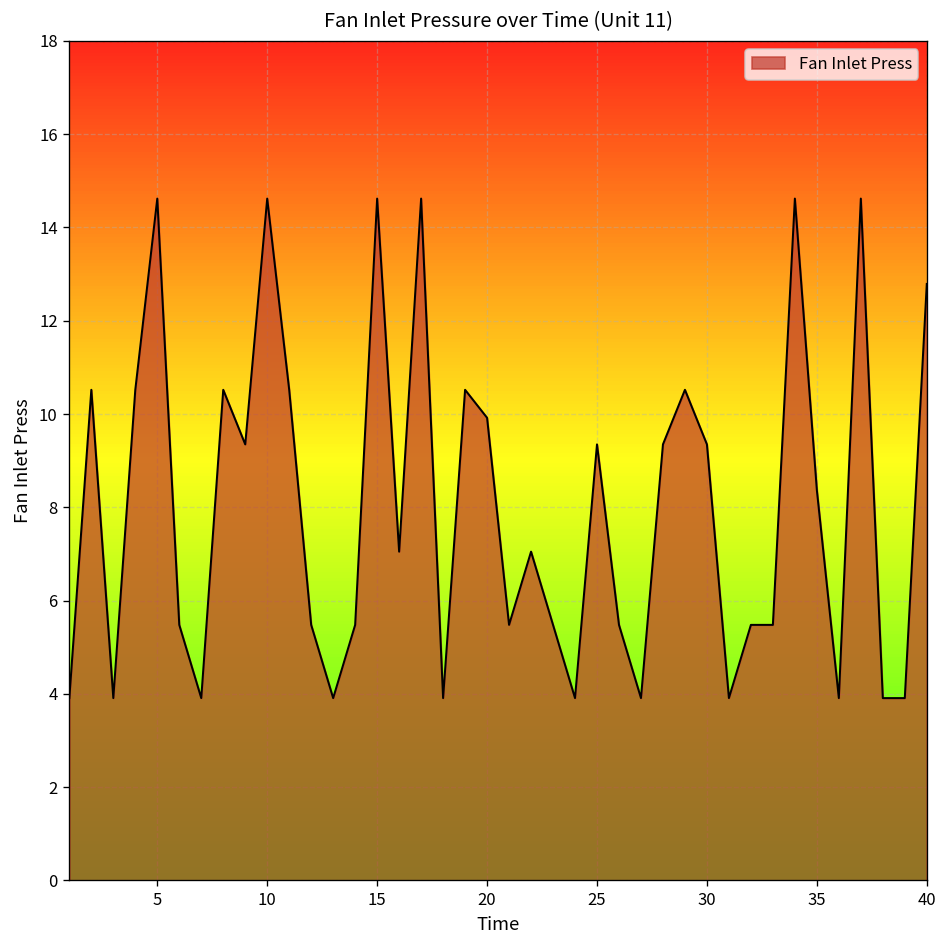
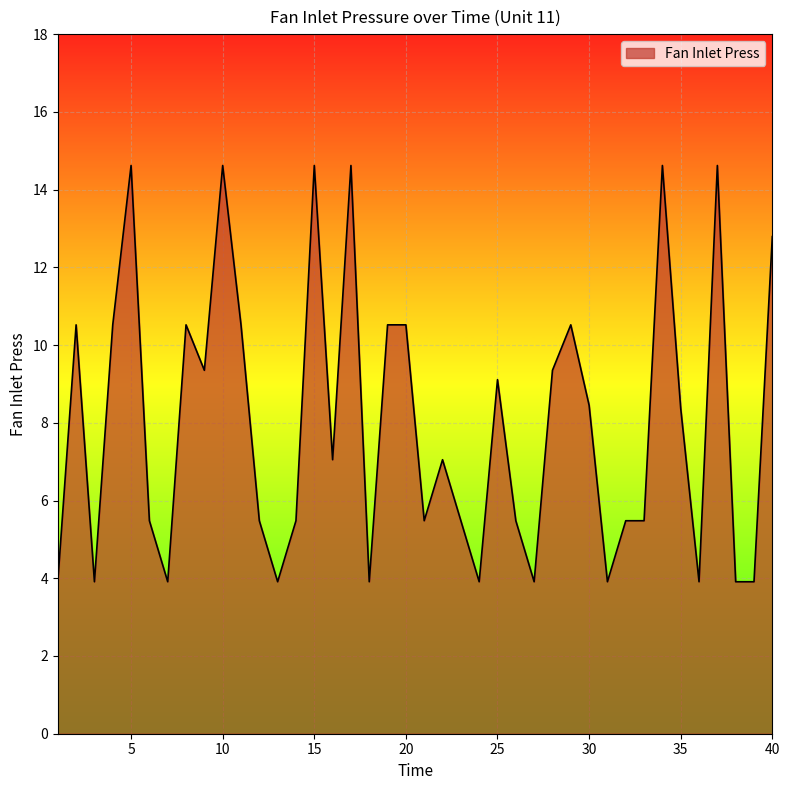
20: 9.9 -> 10.5
25: 9.4 -> 9.1
30: 9.4 -> 8.5
